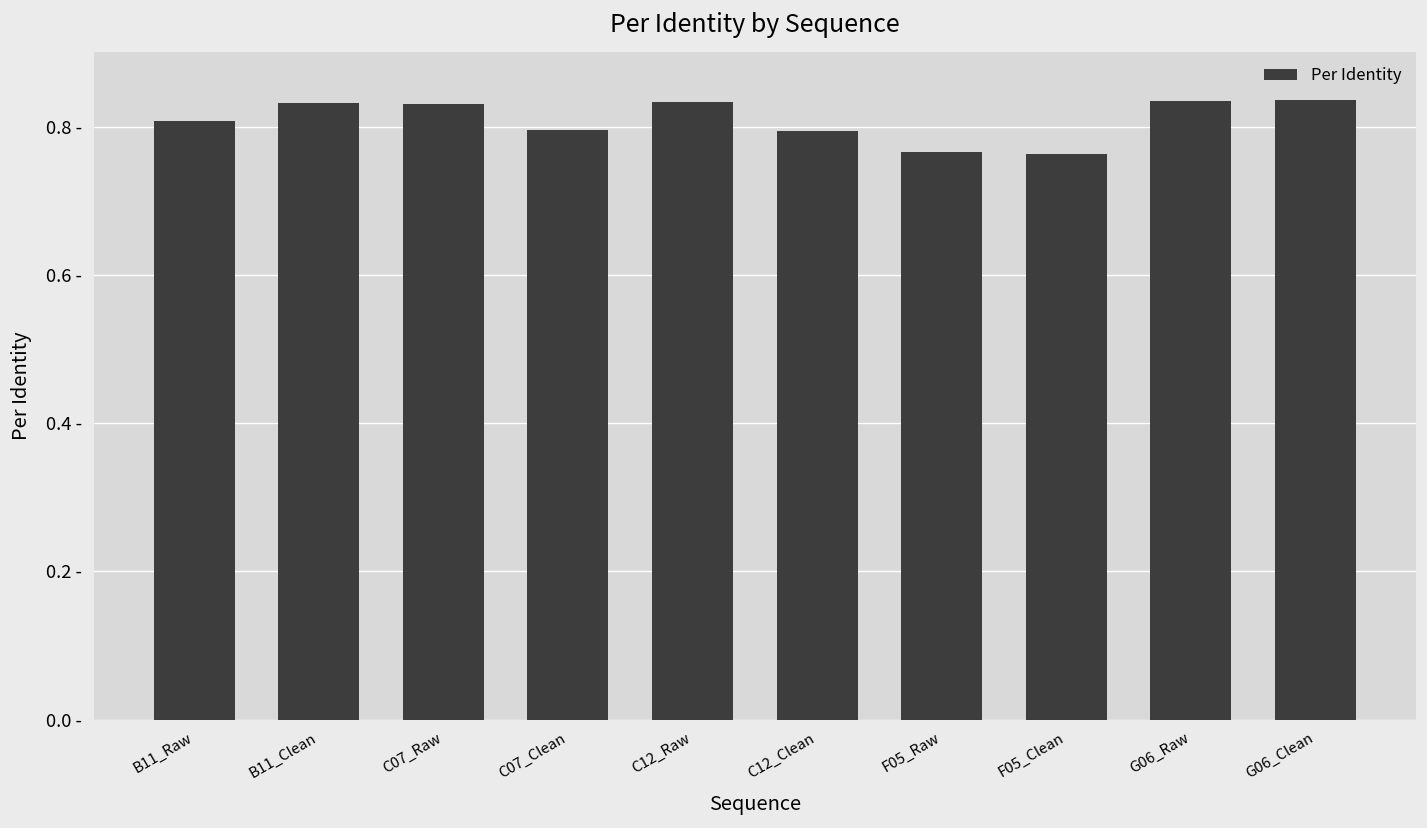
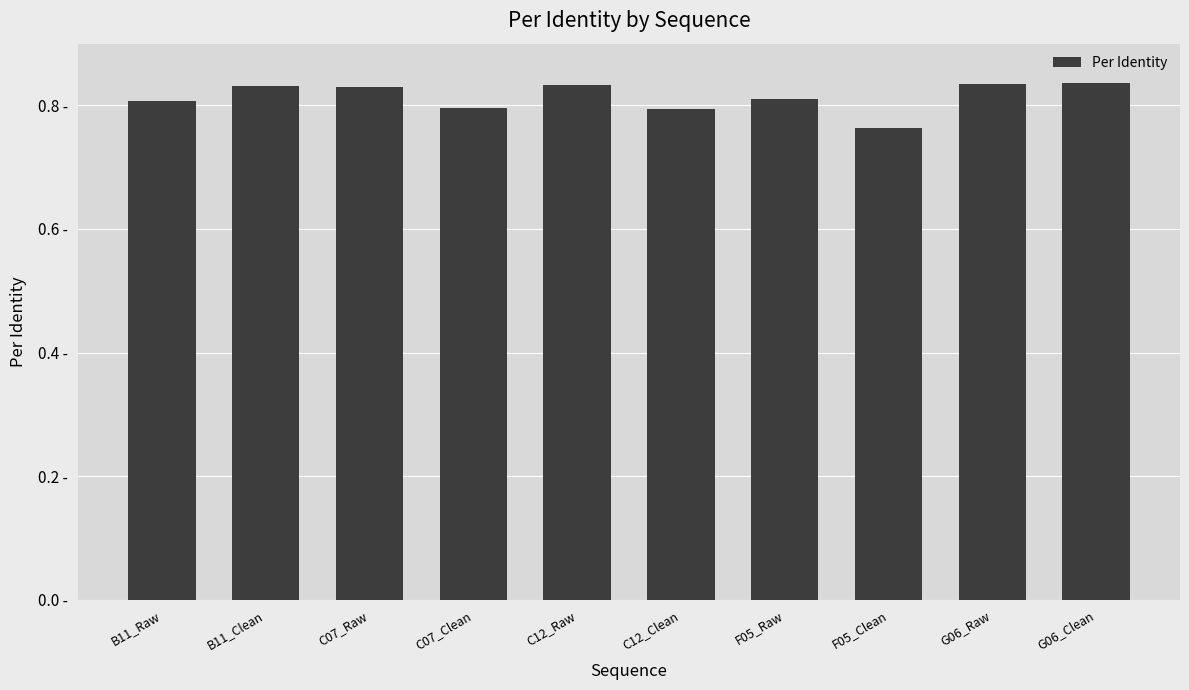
F05_Raw: 0.77 - -> 0.81 -
